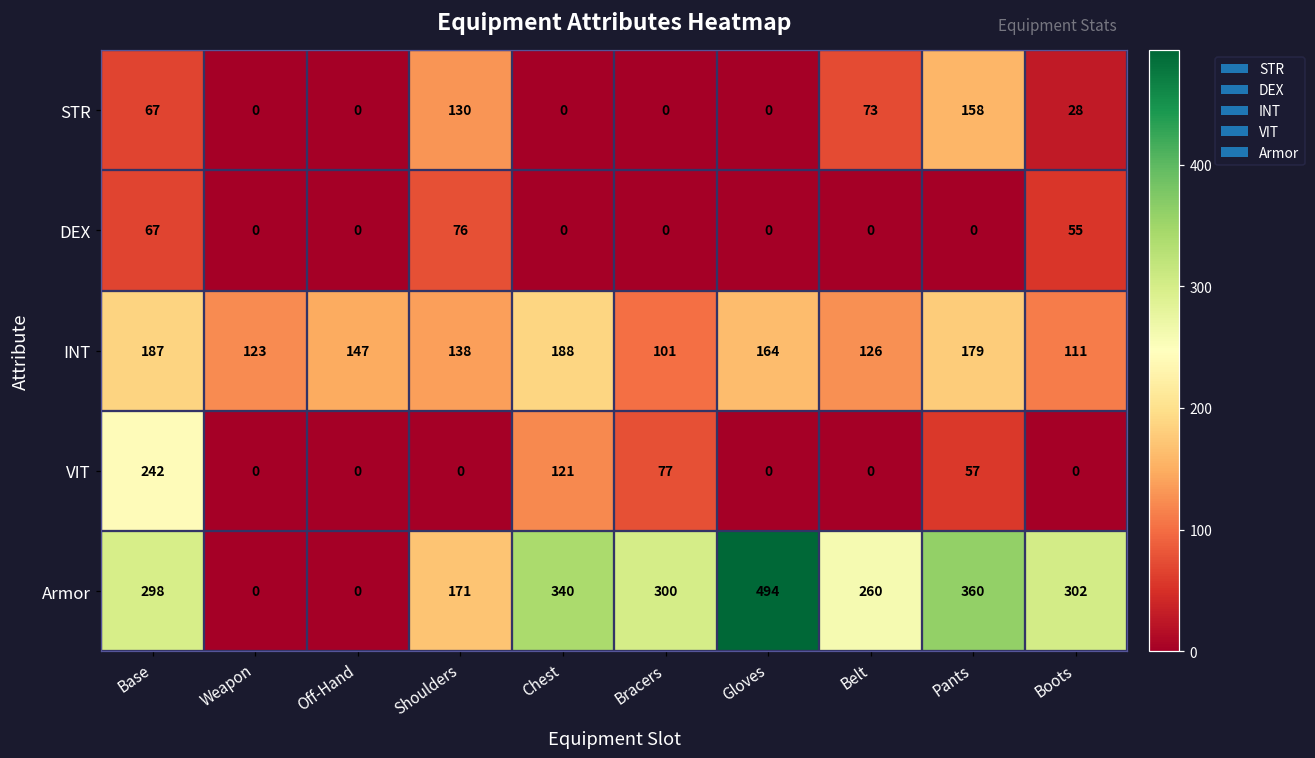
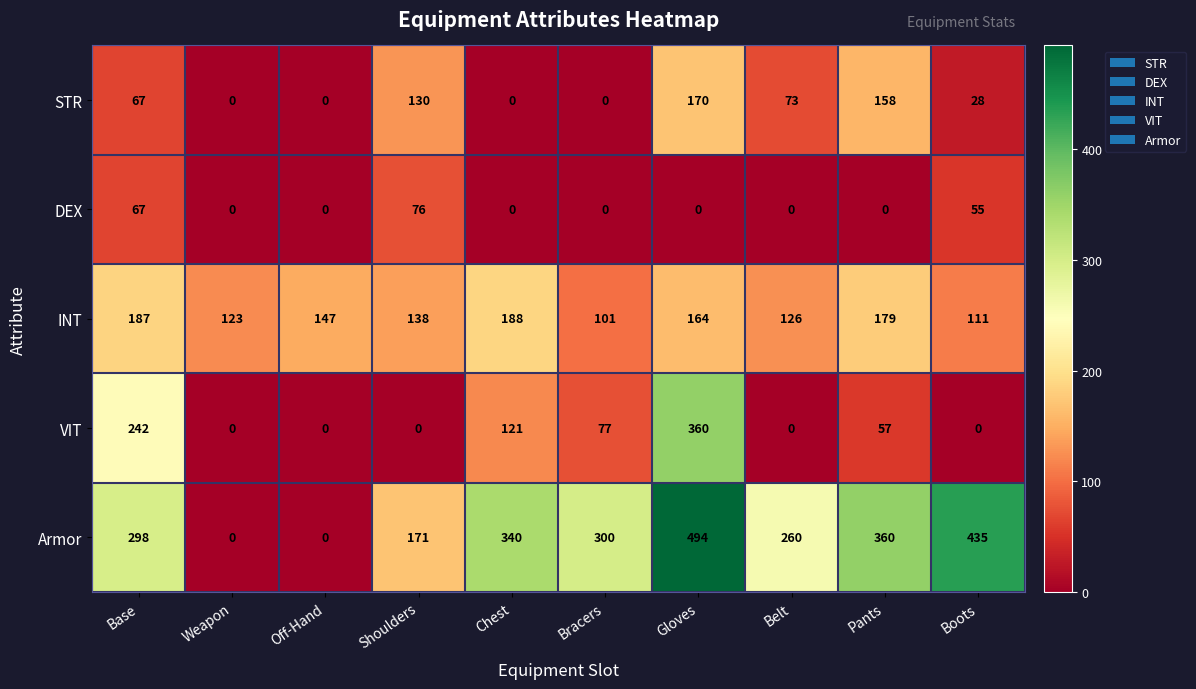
STR, Gloves: 0 -> 170
VIT, Gloves: 0 -> 360
Armor, Boots: 302 -> 435
